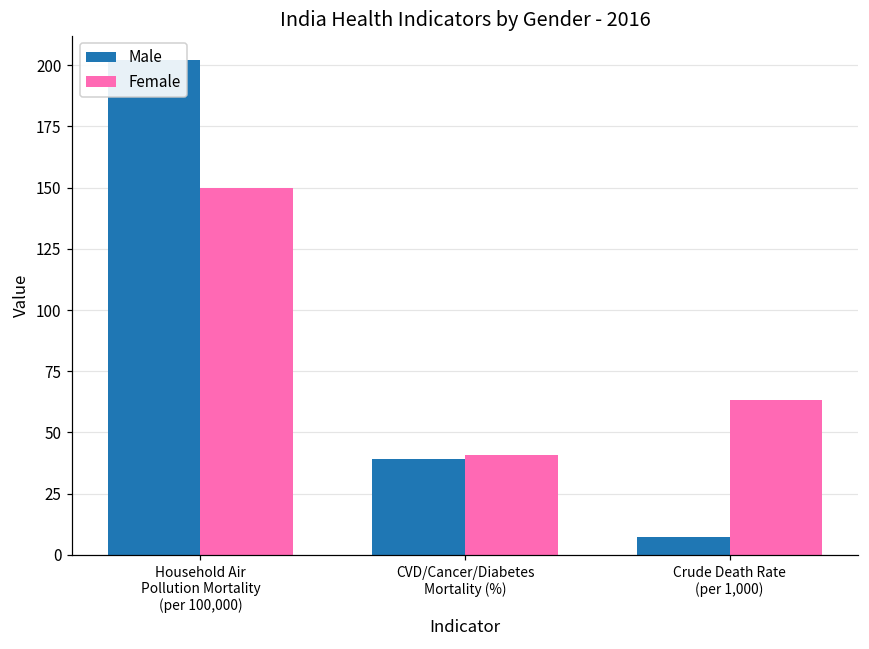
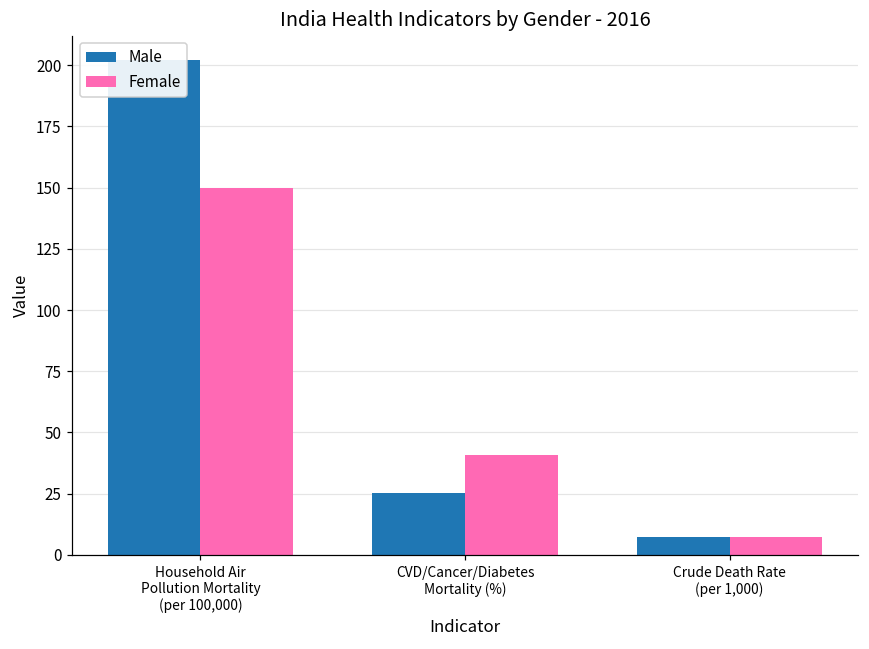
Male, CVD/Cancer/Diabetes Mortality (%): 39 -> 25
Female, Crude Death Rate (per 1,000): 63 -> 7
